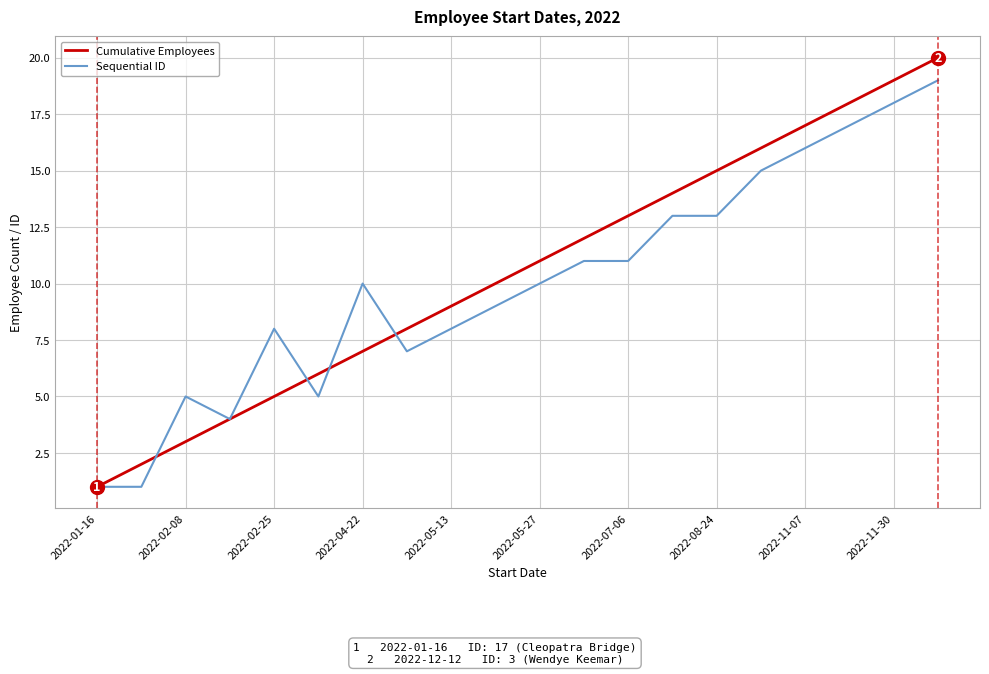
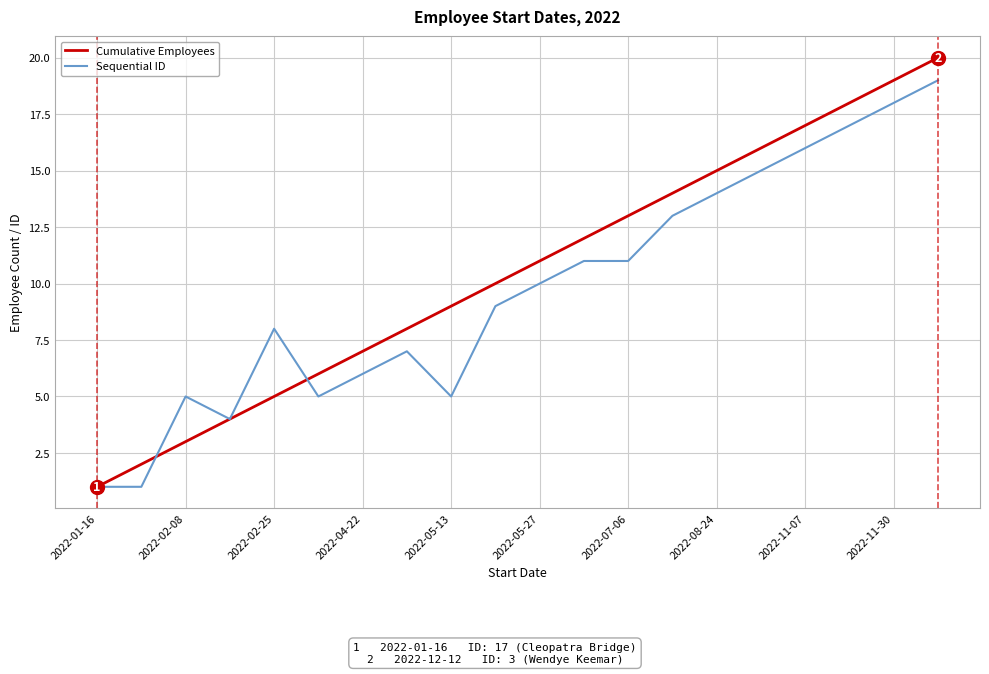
Sequential ID, 2022-04-22: 10 -> 6
Sequential ID, 2022-05-13: 8 -> 5
Sequential ID, 2022-08-24: 13 -> 14
